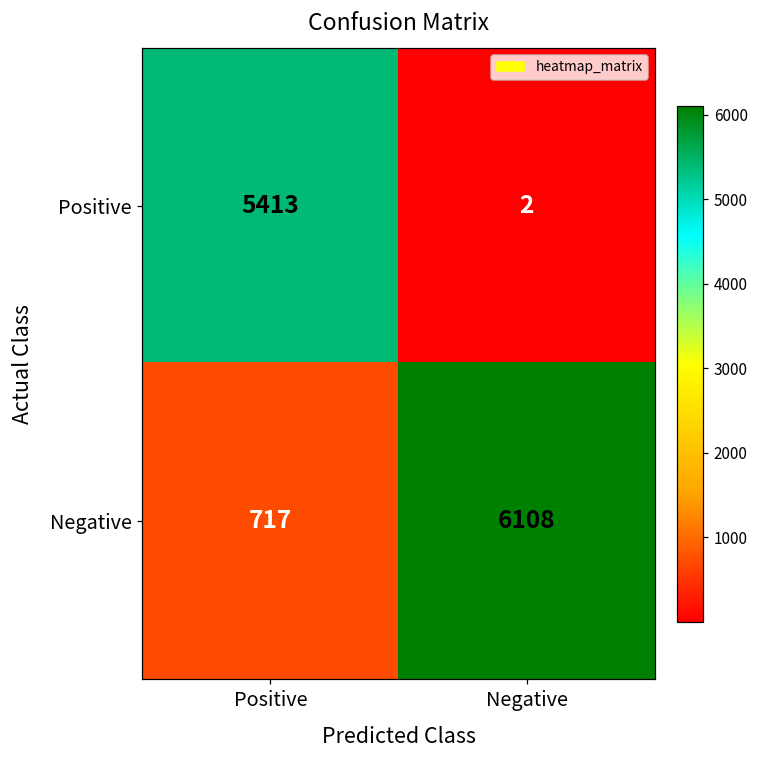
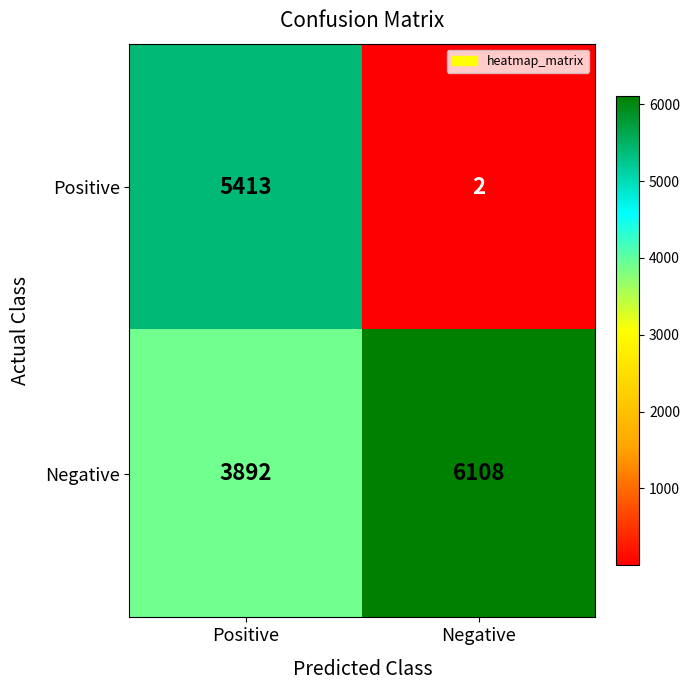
Negative, Positive: 717 -> 3892
